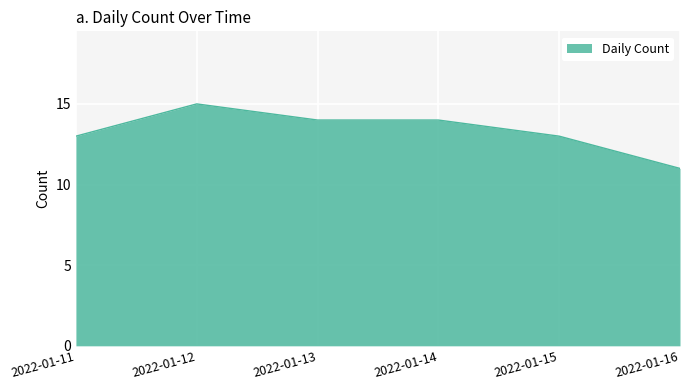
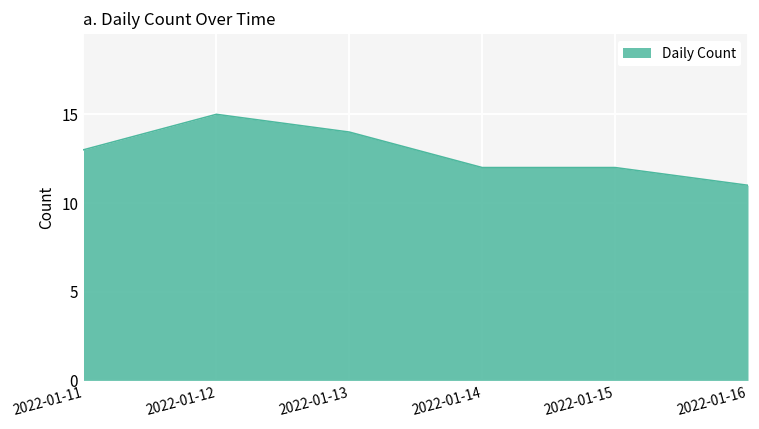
2022-01-14: 14 -> 12
2022-01-15: 13 -> 12
